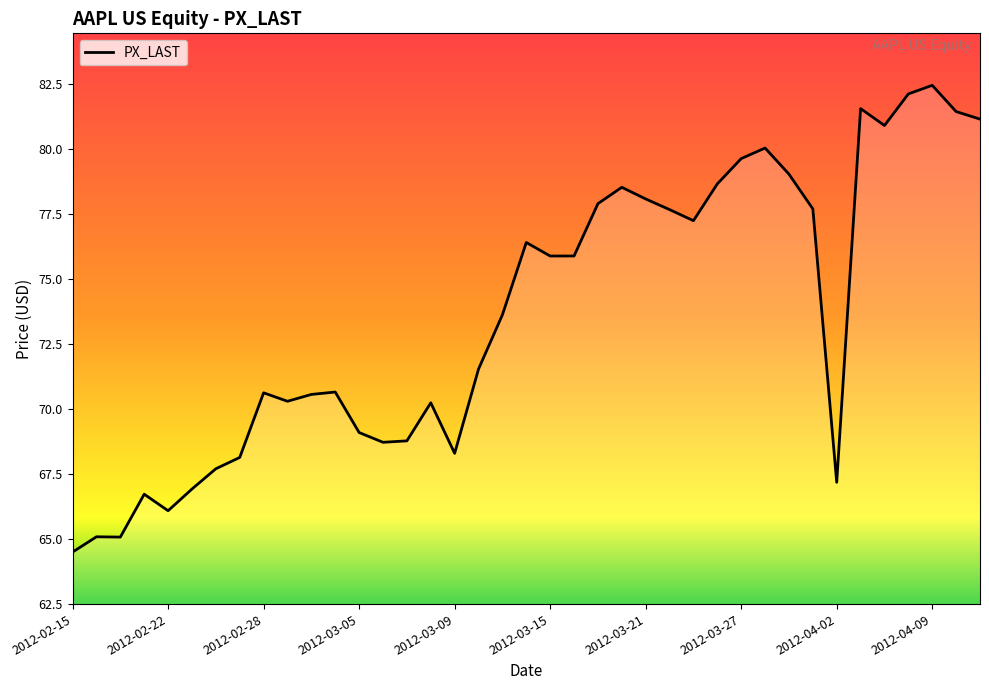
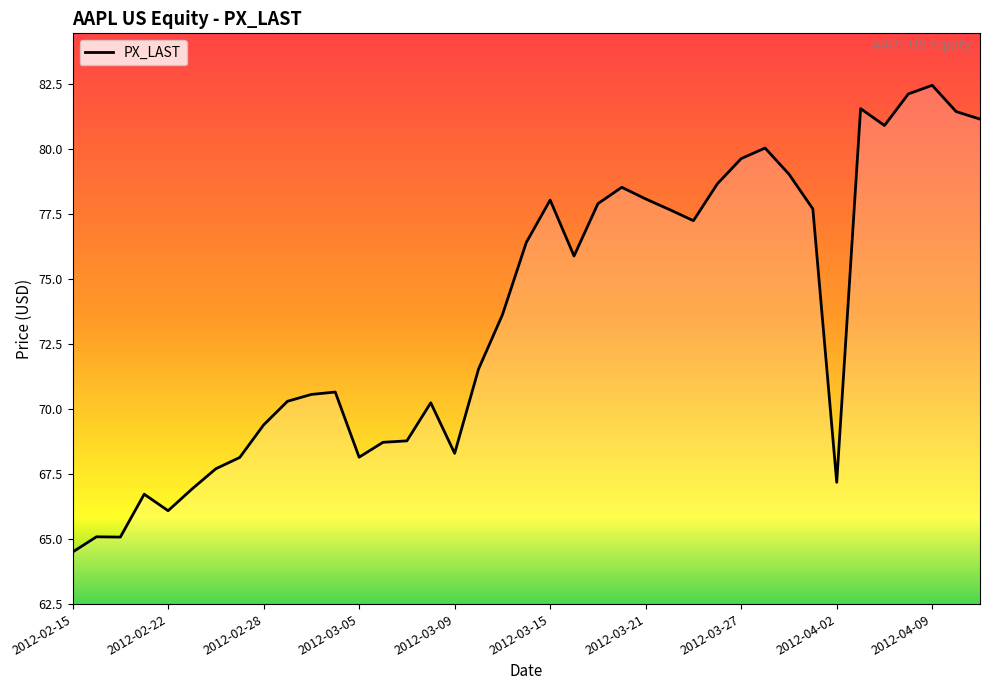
2012-02-28: 70.6 -> 69.4
2012-03-05: 69.1 -> 68.1
2012-03-15: 75.9 -> 78.0
